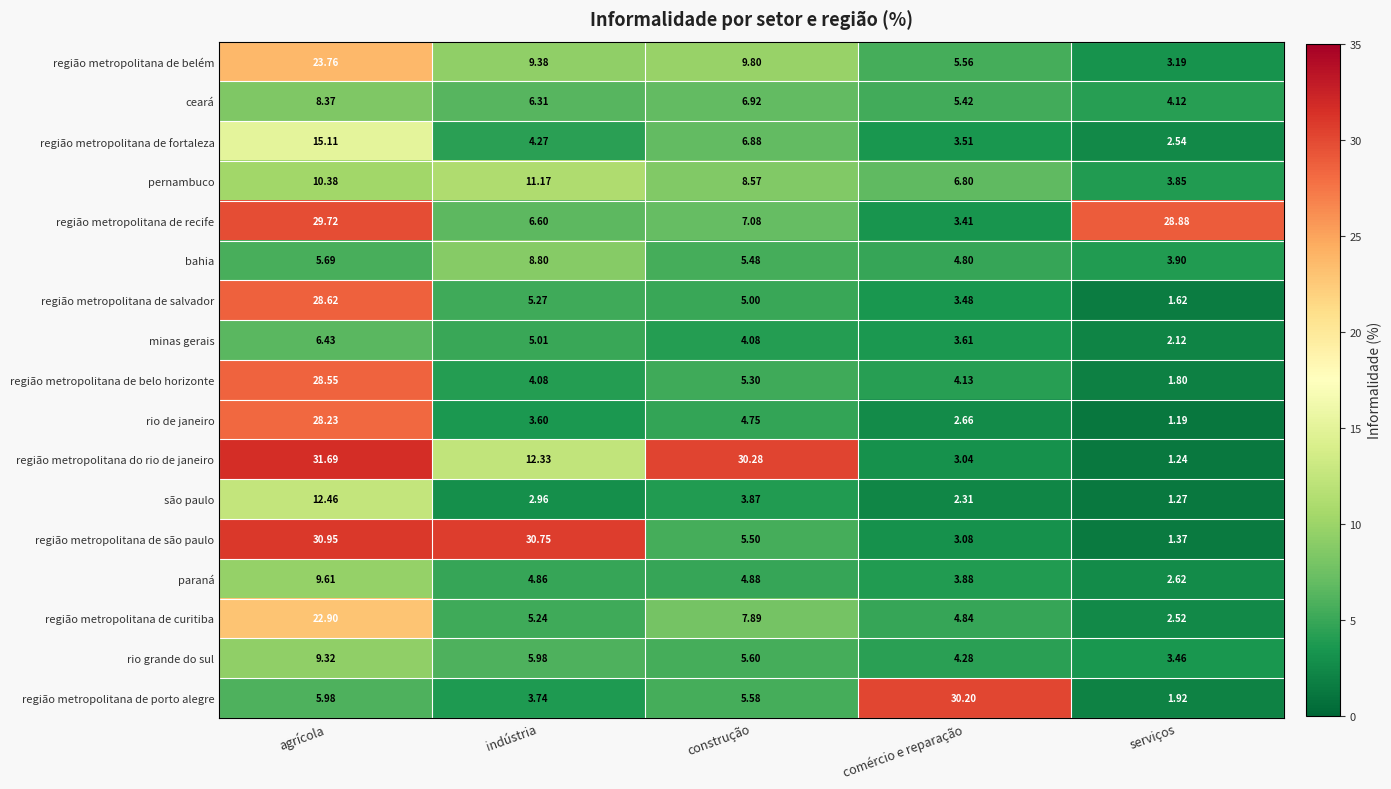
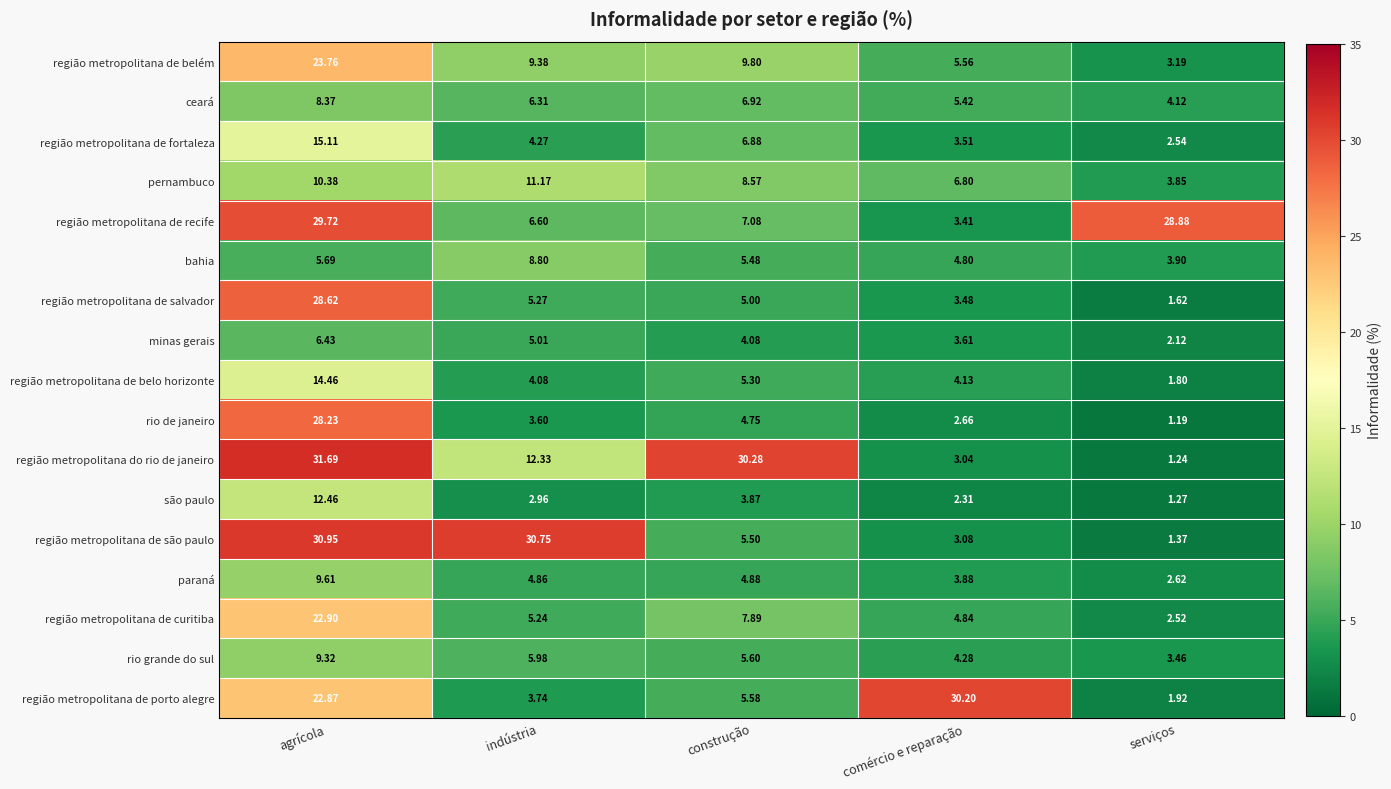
região metropolitana de belo horizonte, agrícola: 28.55 -> 14.46
região metropolitana de porto alegre, agrícola: 5.98 -> 22.87
